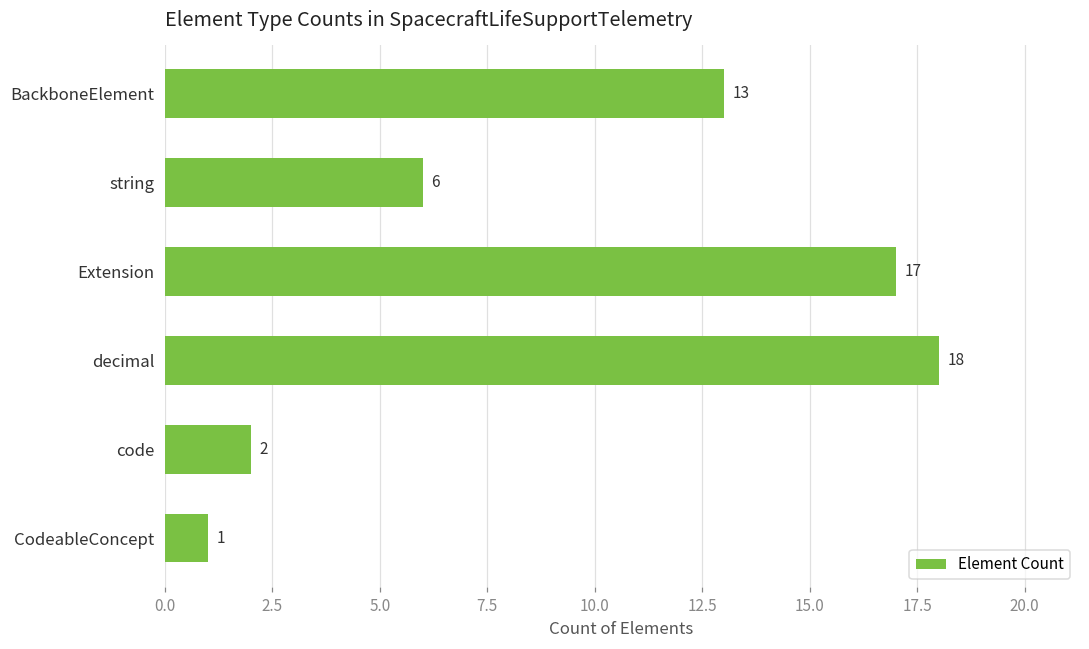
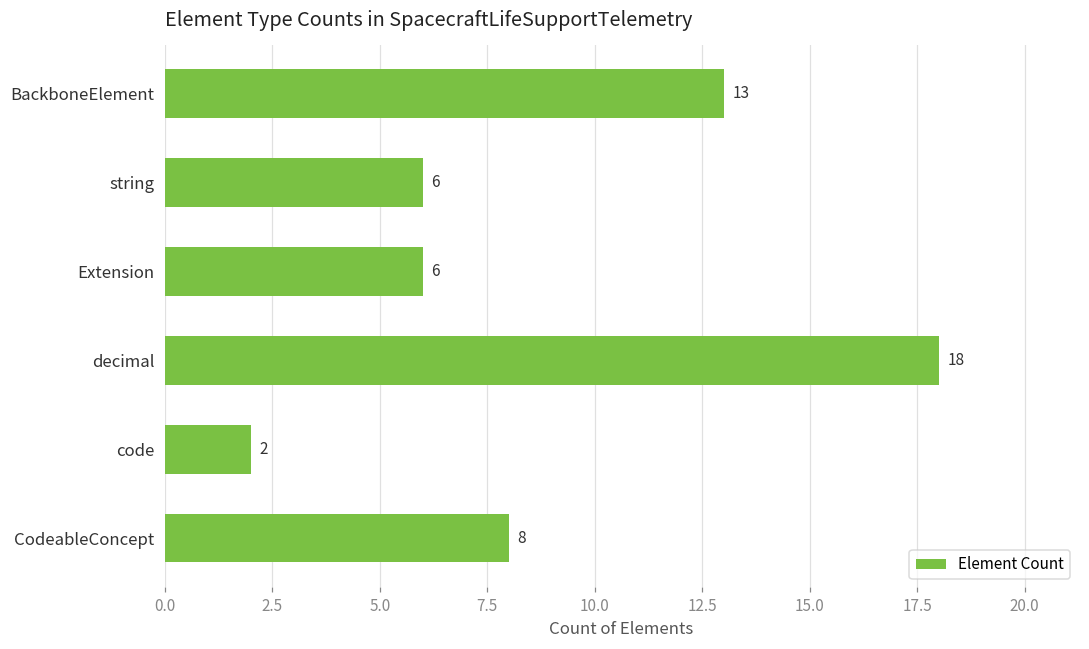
Extension: 17 -> 6
CodeableConcept: 1 -> 8
